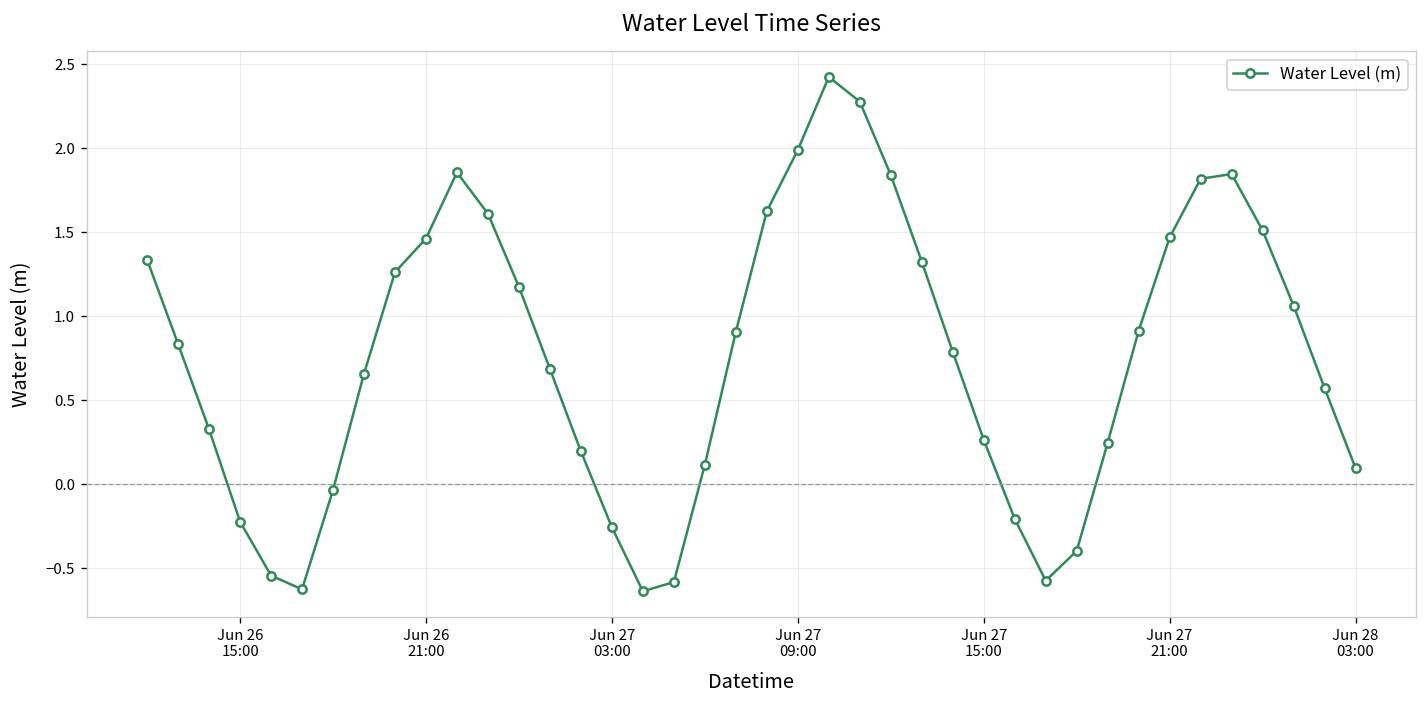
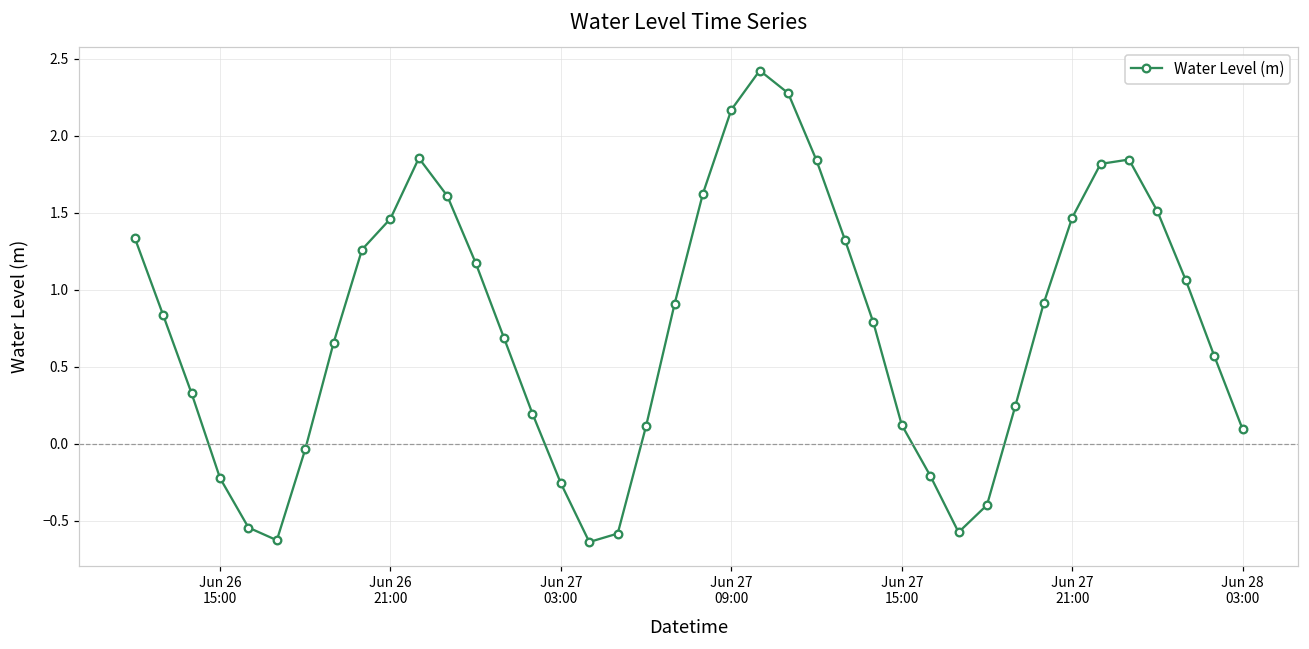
Jun 27 09:00: 1.99 -> 2.17
Jun 27 15:00: 0.26 -> 0.12
